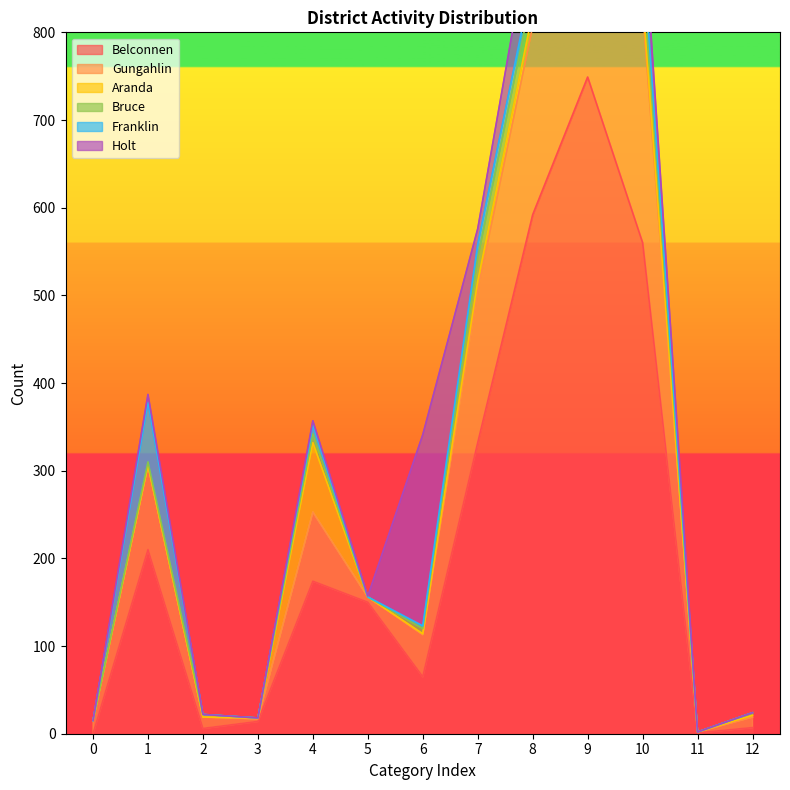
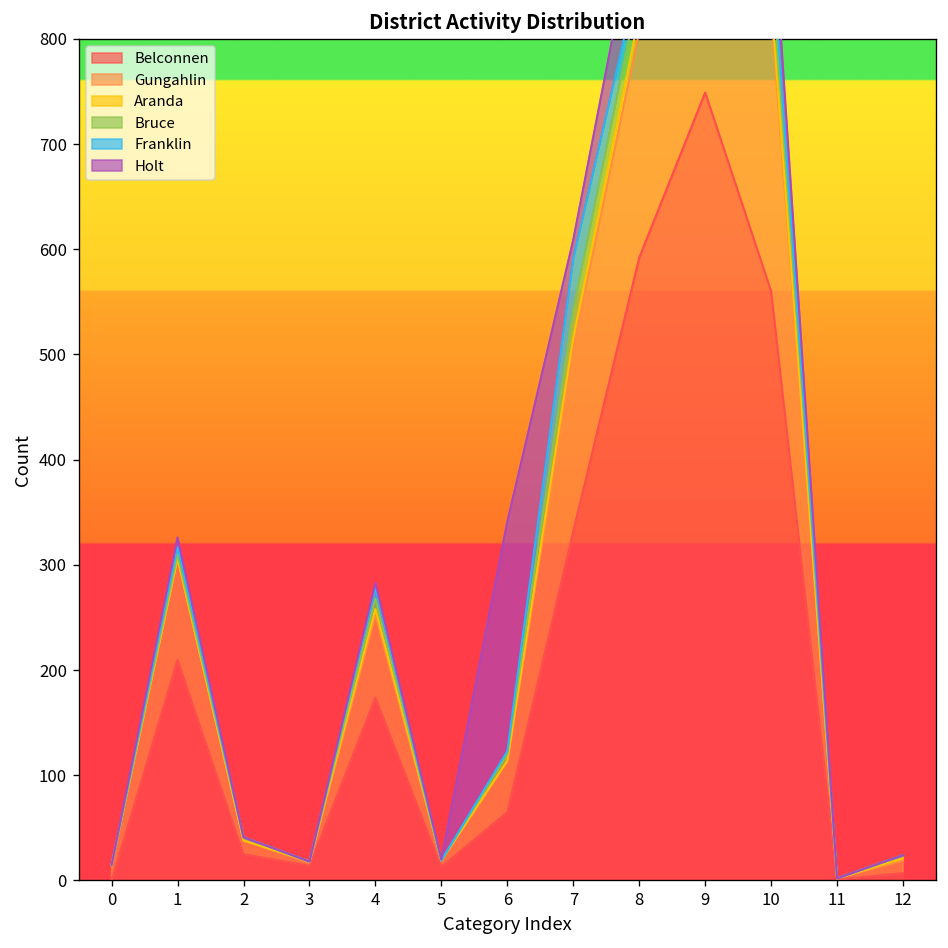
Franklin, 1: 70 -> 10
Belconnen, 2: 10 -> 30
Aranda, 4: 80 -> 10
Belconnen, 5: 150 -> 10
Franklin, 7: 20 -> 50
